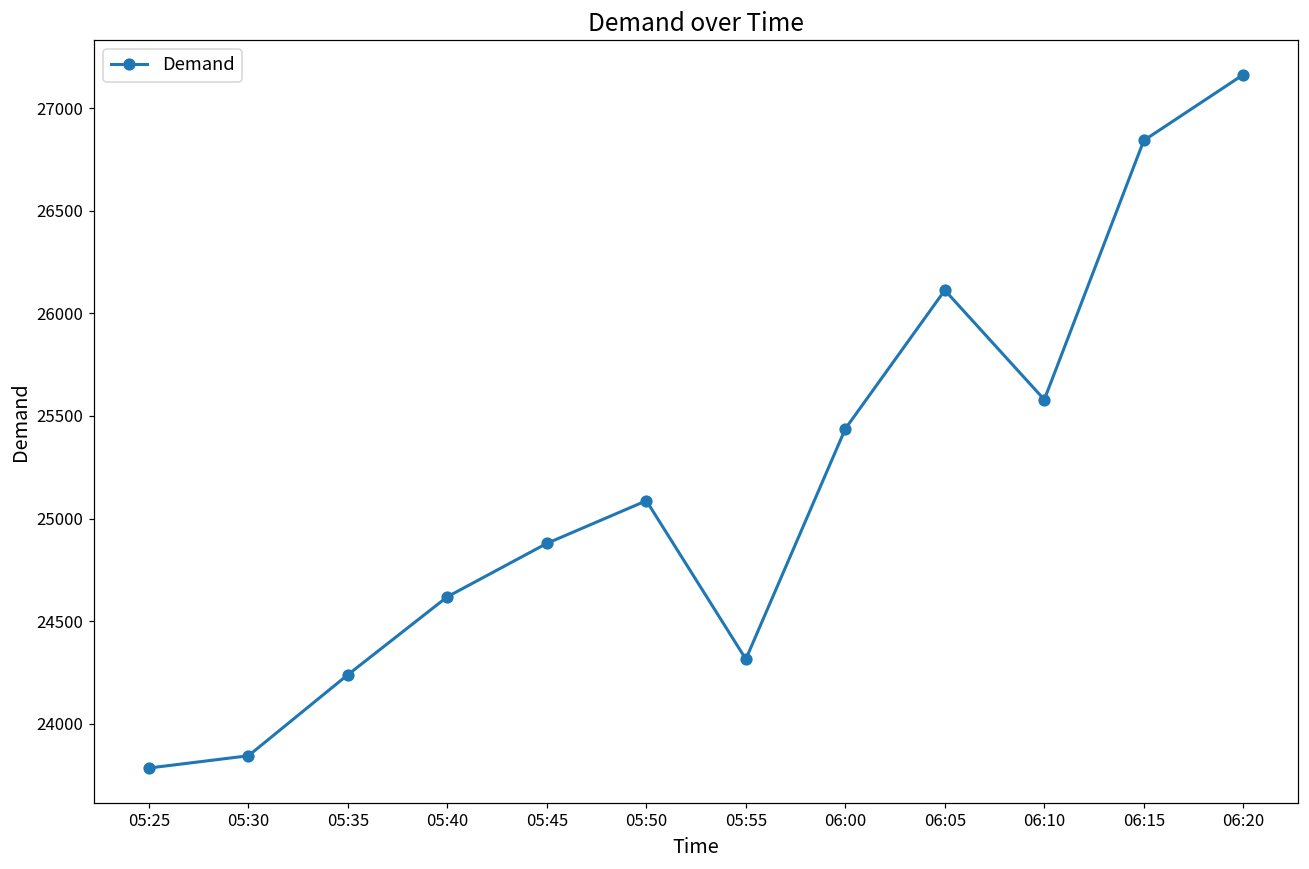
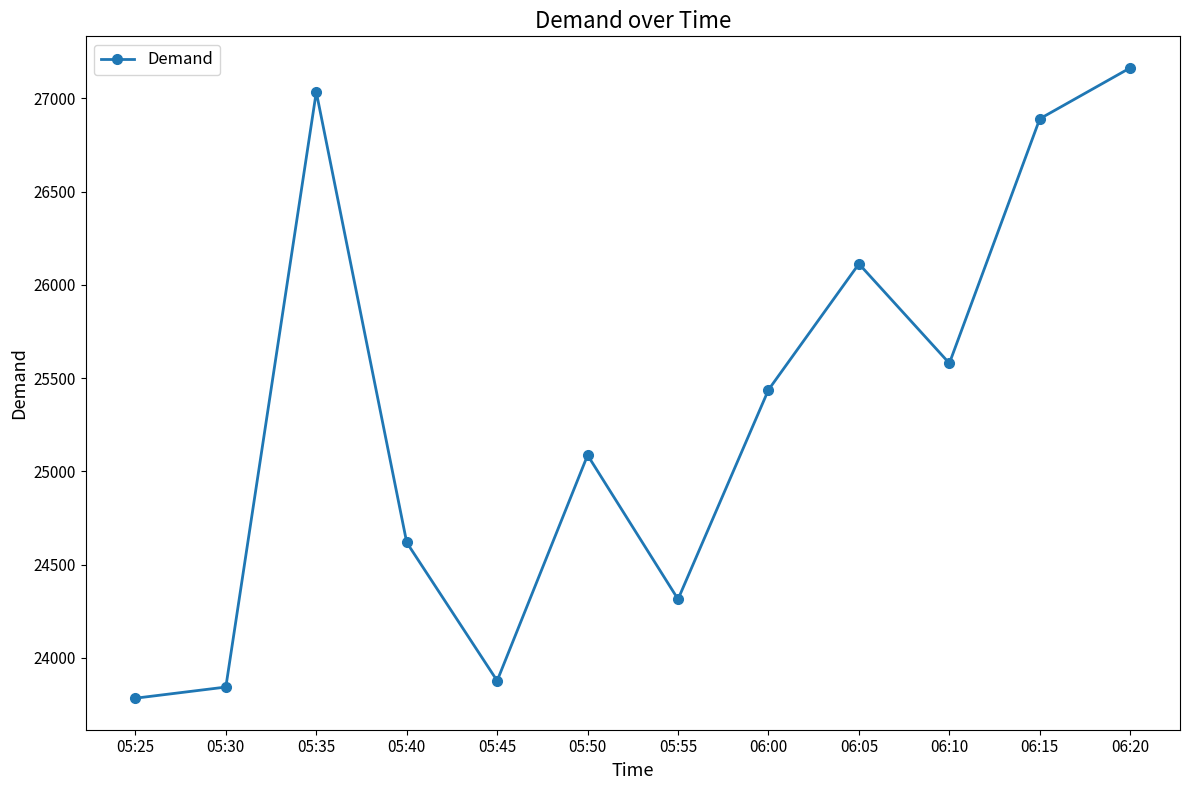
05:35: 24240 -> 27030
05:45: 24880 -> 23880
06:15: 26840 -> 26890
